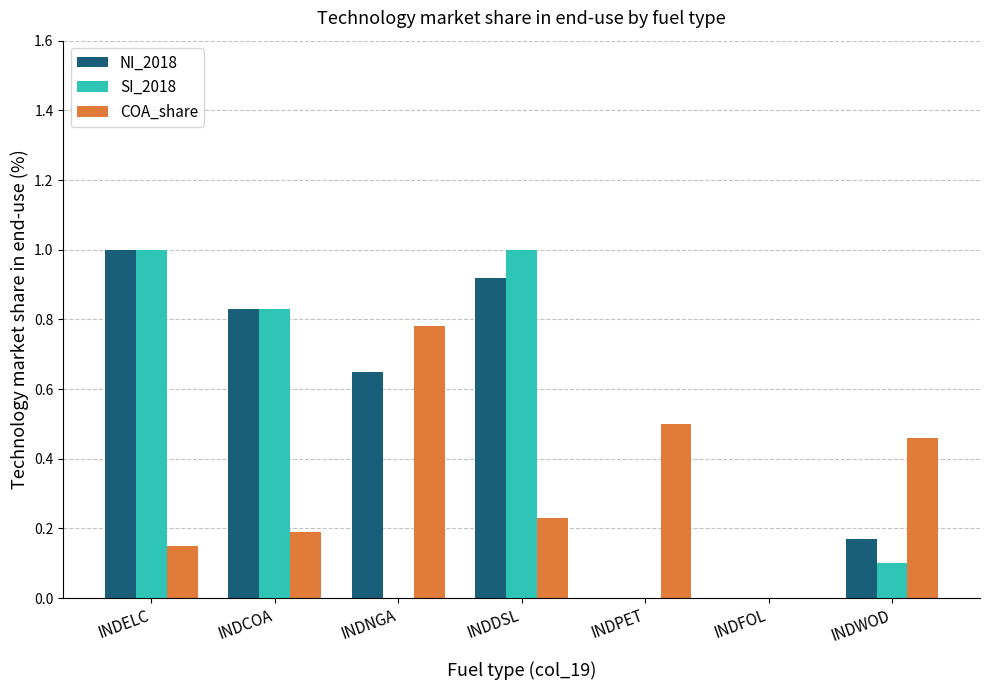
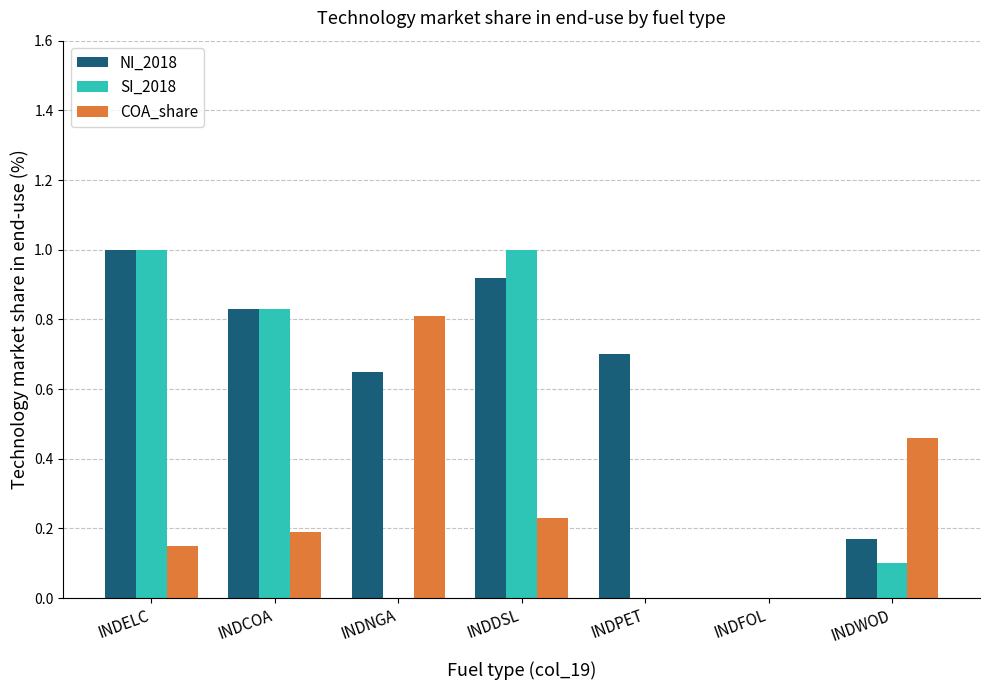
COA_share, INDNGA: 0.78 -> 0.81
NI_2018, INDPET: 0.0 -> 0.7
COA_share, INDPET: 0.5 -> 0.0
